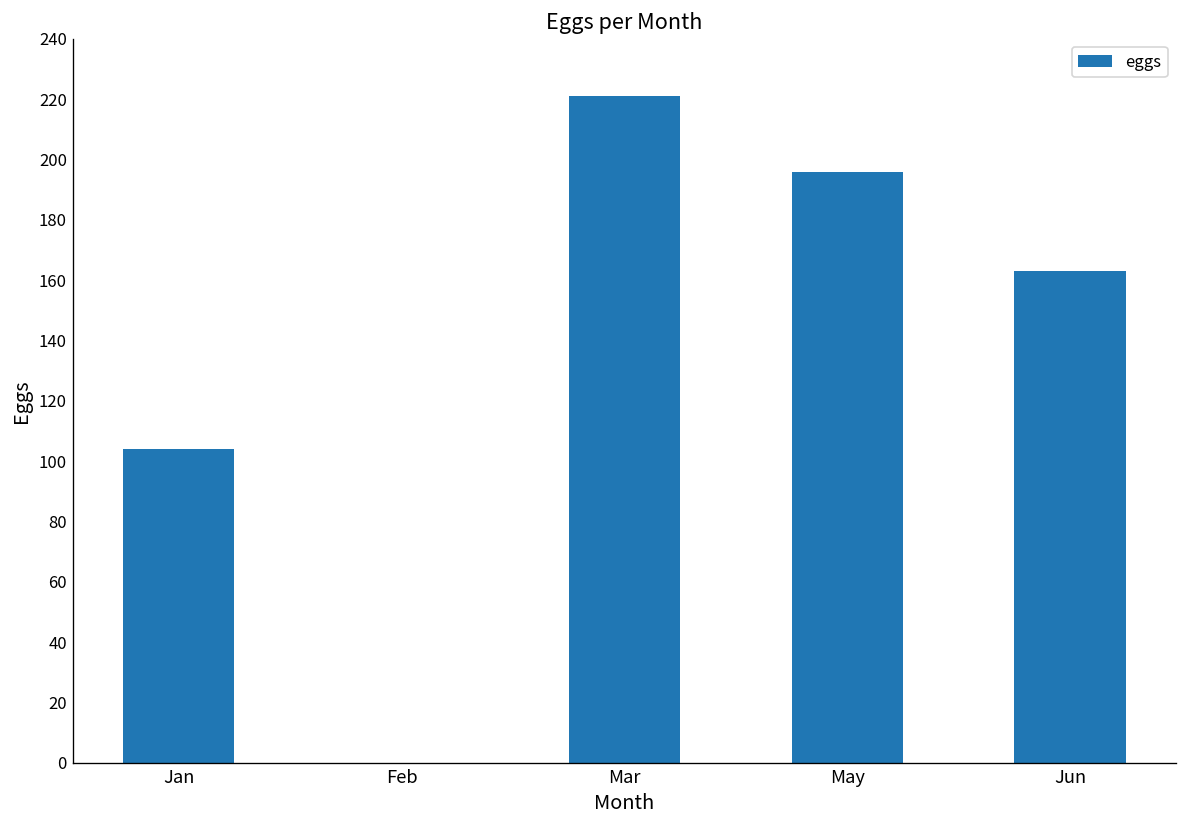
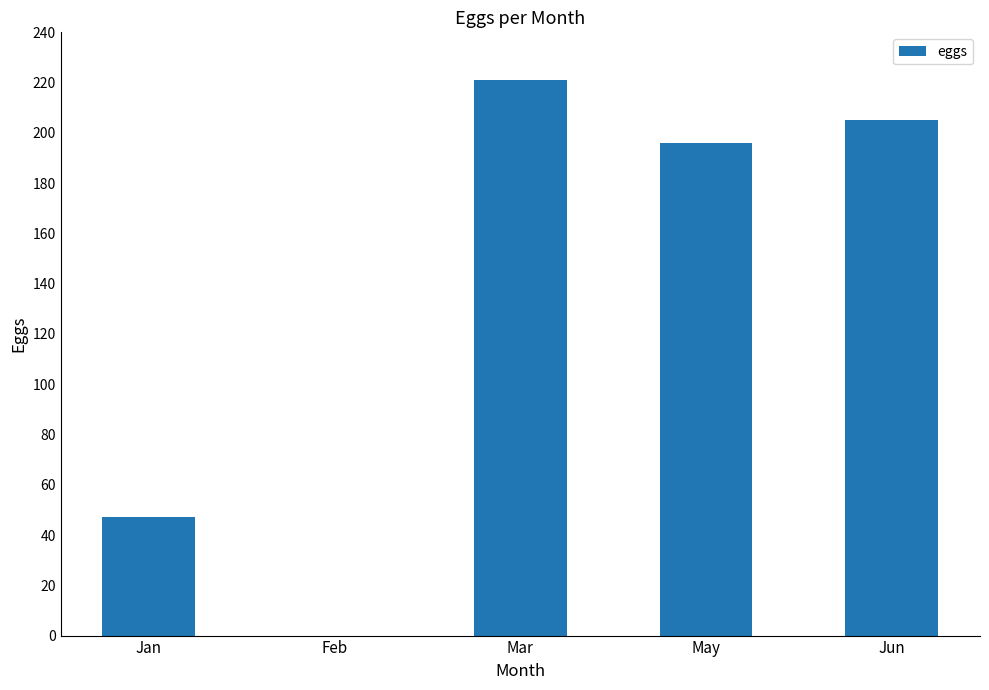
Jan: 104 -> 47
Jun: 163 -> 205
